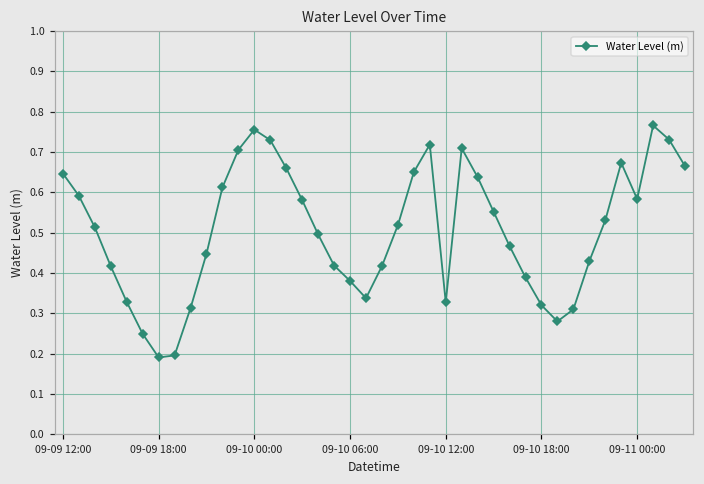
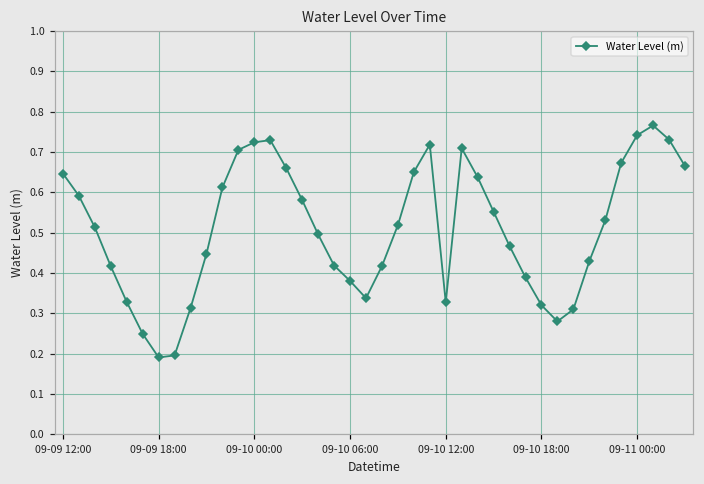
09-10 00:00: 0.76 -> 0.72
09-11 00:00: 0.58 -> 0.74
